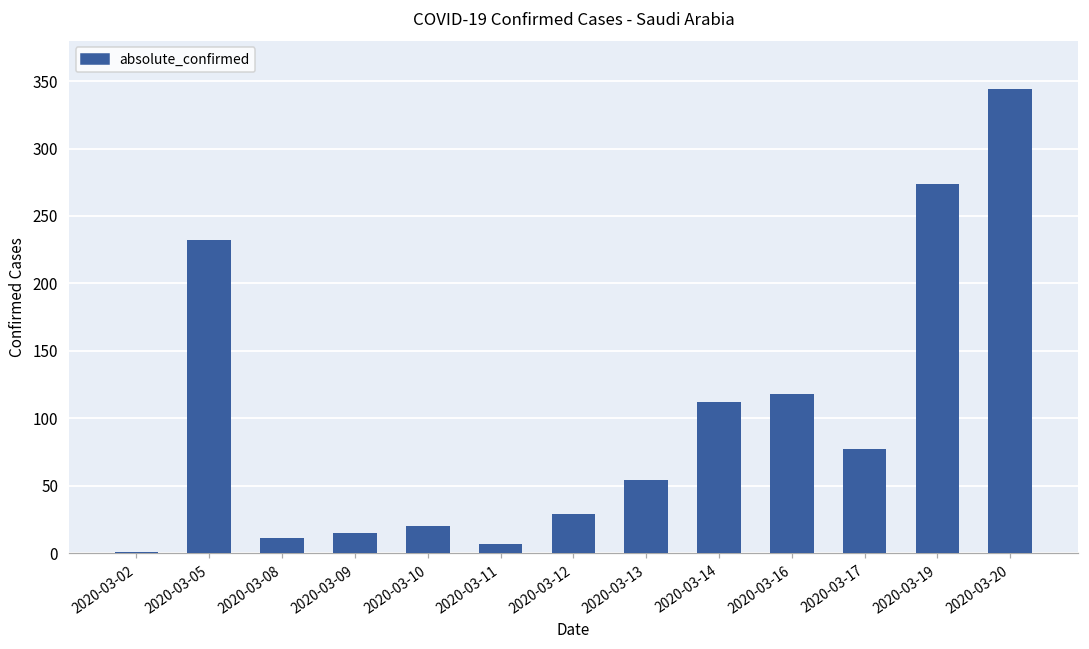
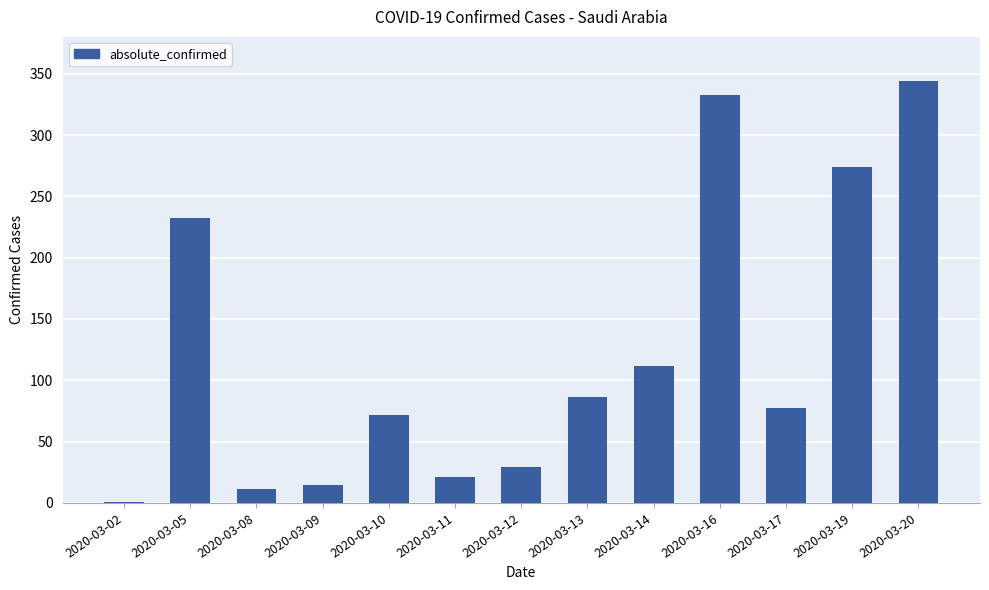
2020-03-10: 20 -> 72
2020-03-11: 7 -> 21
2020-03-13: 54 -> 86
2020-03-16: 118 -> 333
